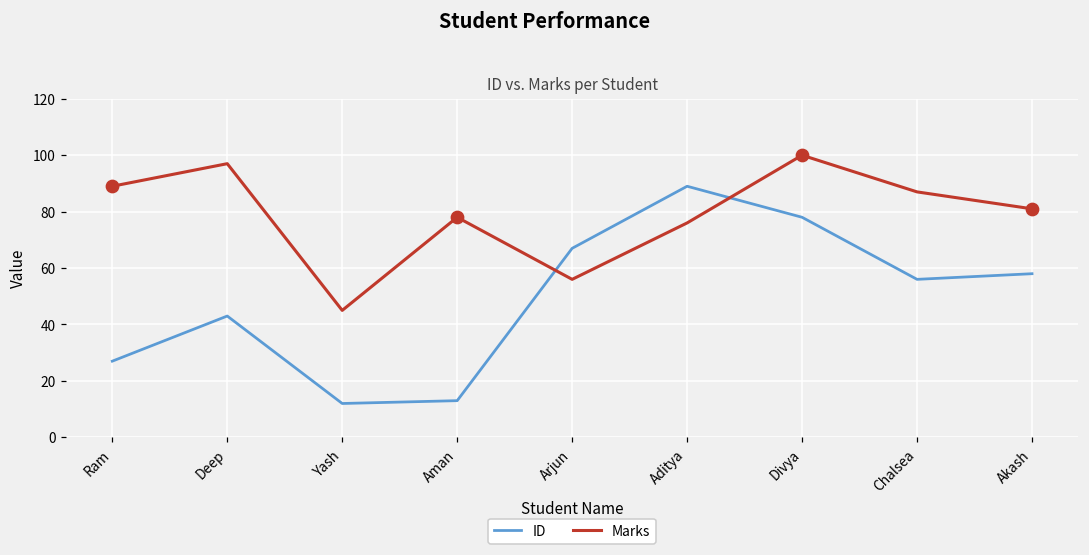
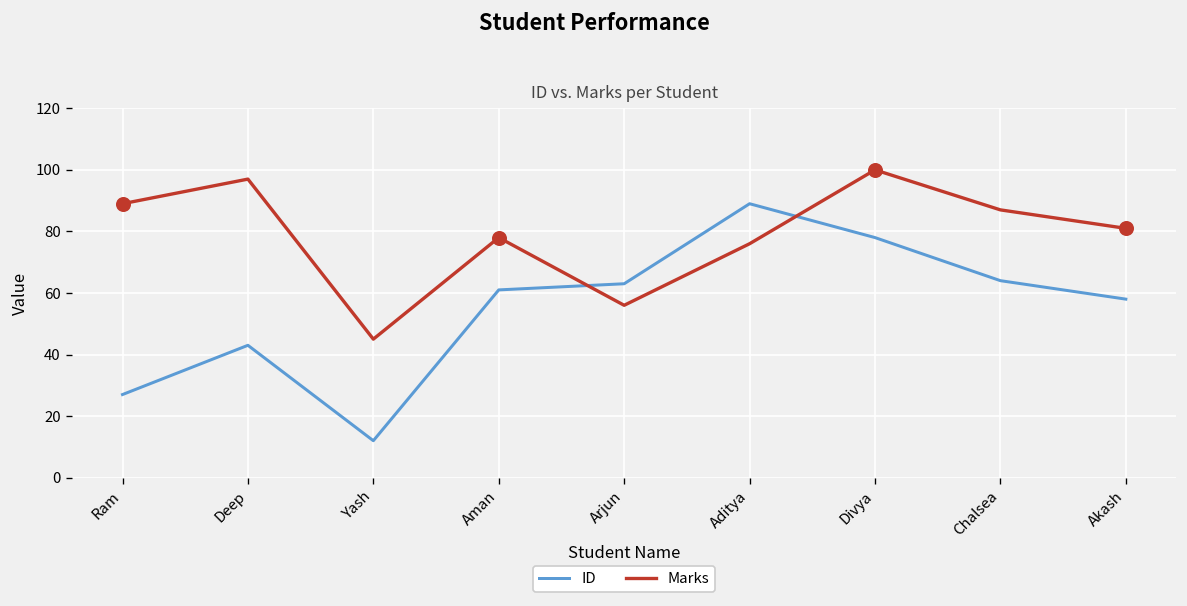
ID, Aman: 13 -> 61
ID, Arjun: 67 -> 63
ID, Chalsea: 56 -> 64
